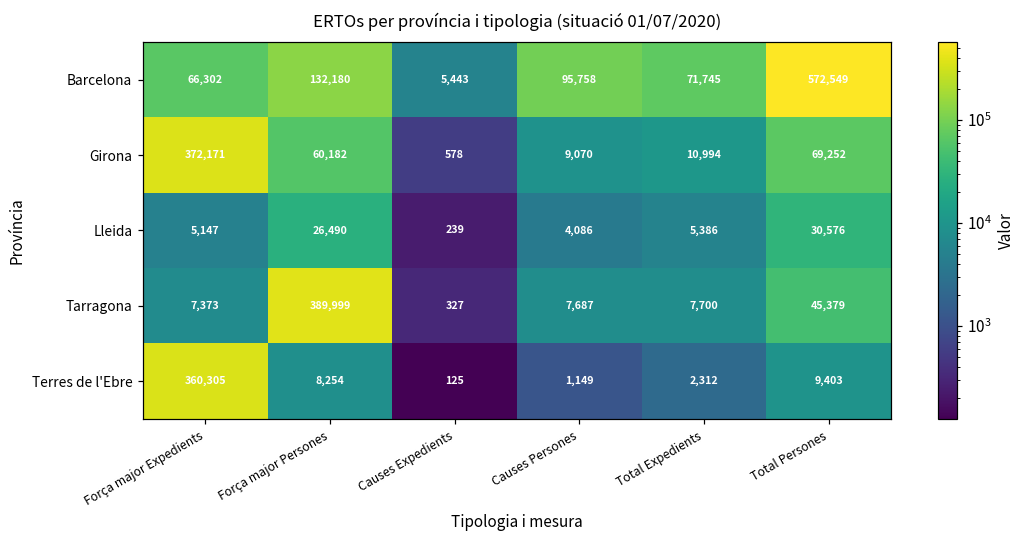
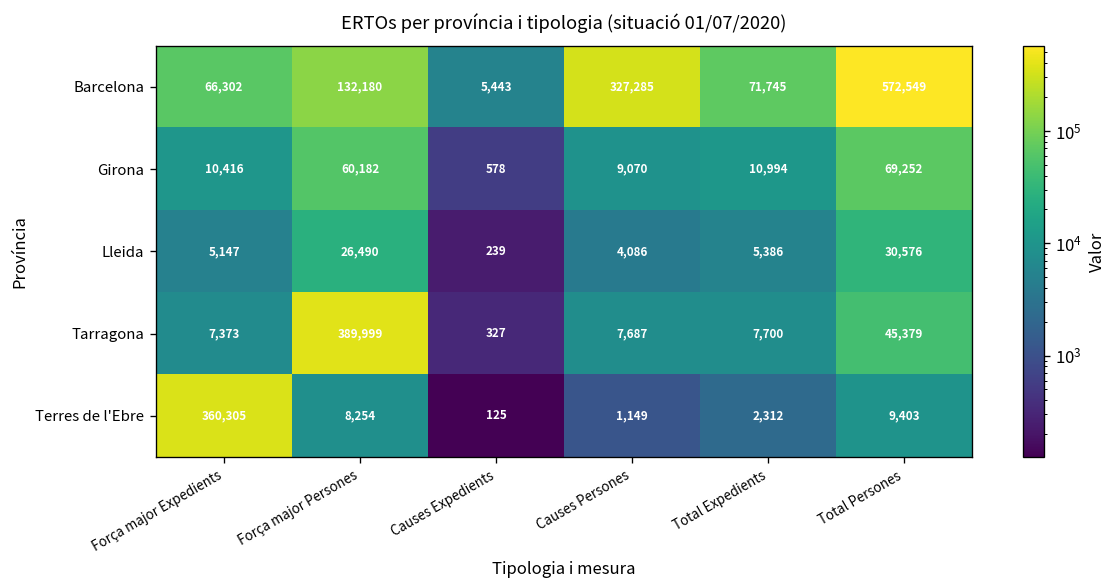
Barcelona, Causes Persones: 95,758 -> 327,285
Girona, Força major Expedients: 372,171 -> 10,416
